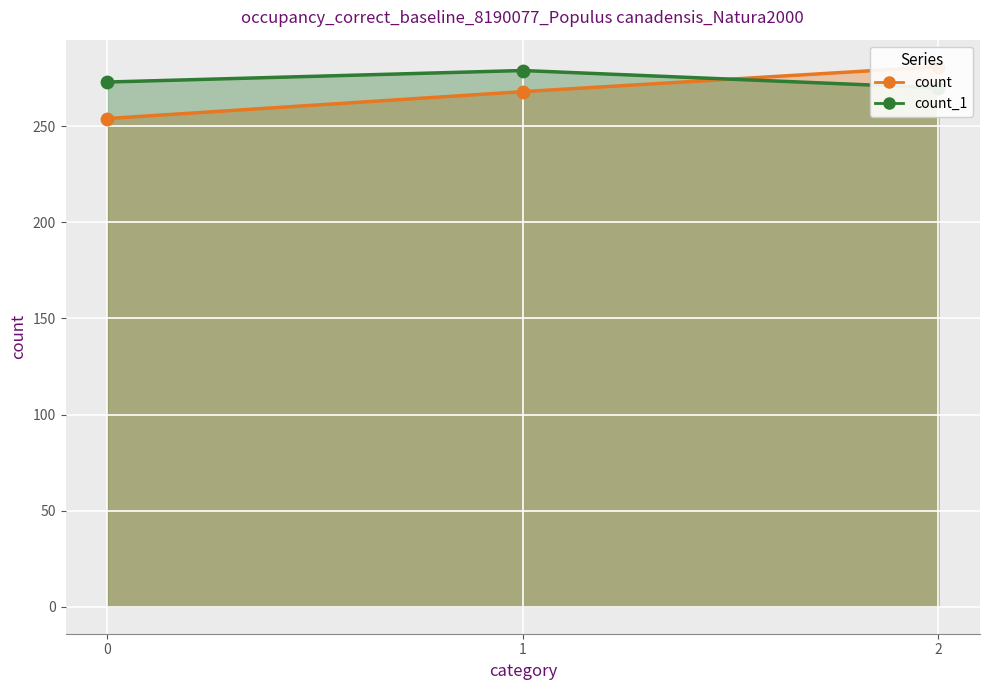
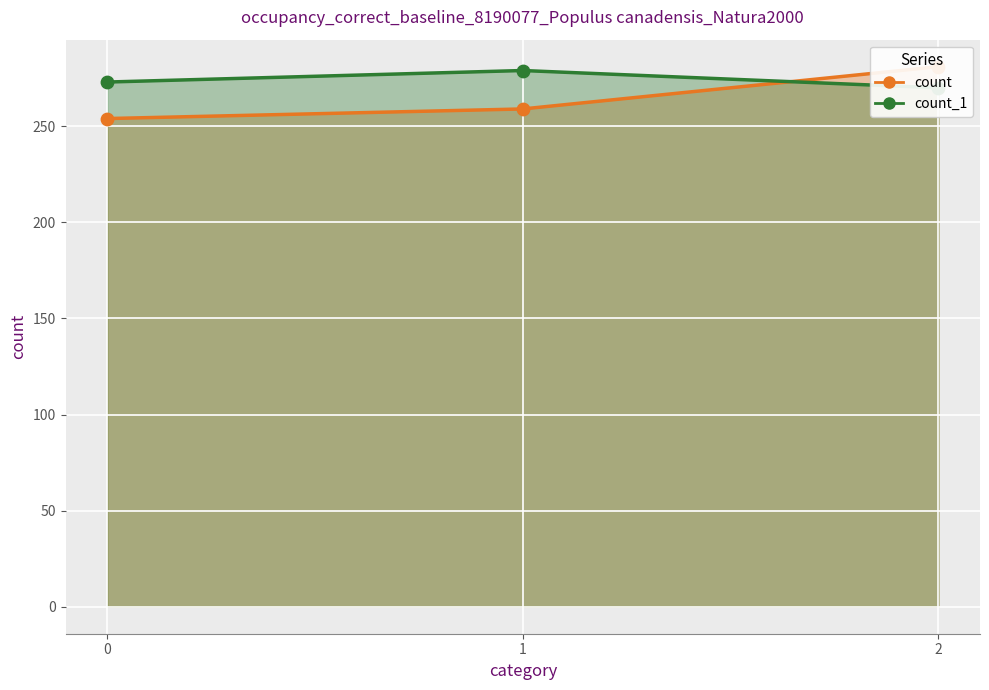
count, 1: 268 -> 259
